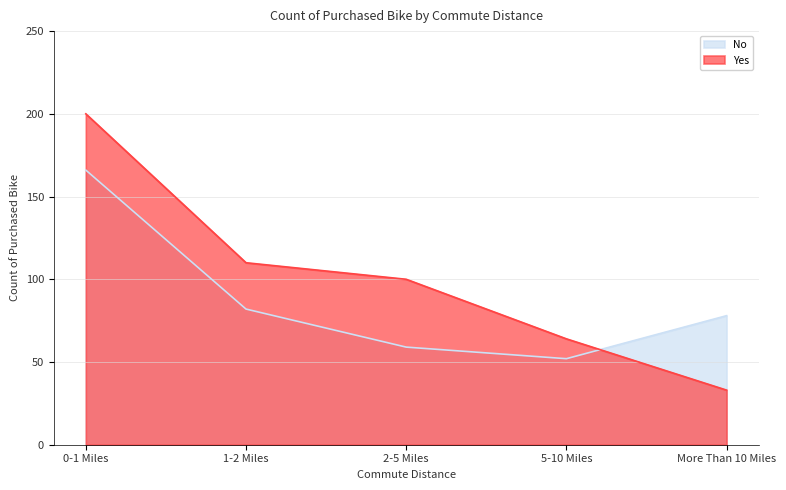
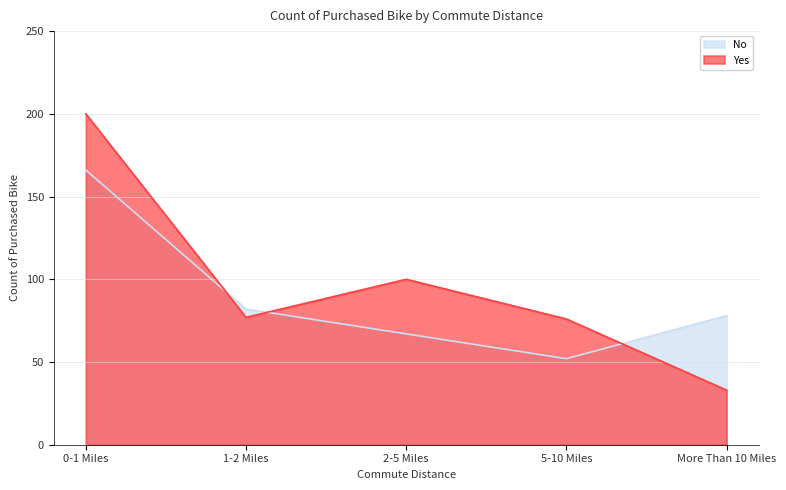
Yes, 1-2 Miles: 110 -> 77
No, 2-5 Miles: 59 -> 67
Yes, 5-10 Miles: 64 -> 76
